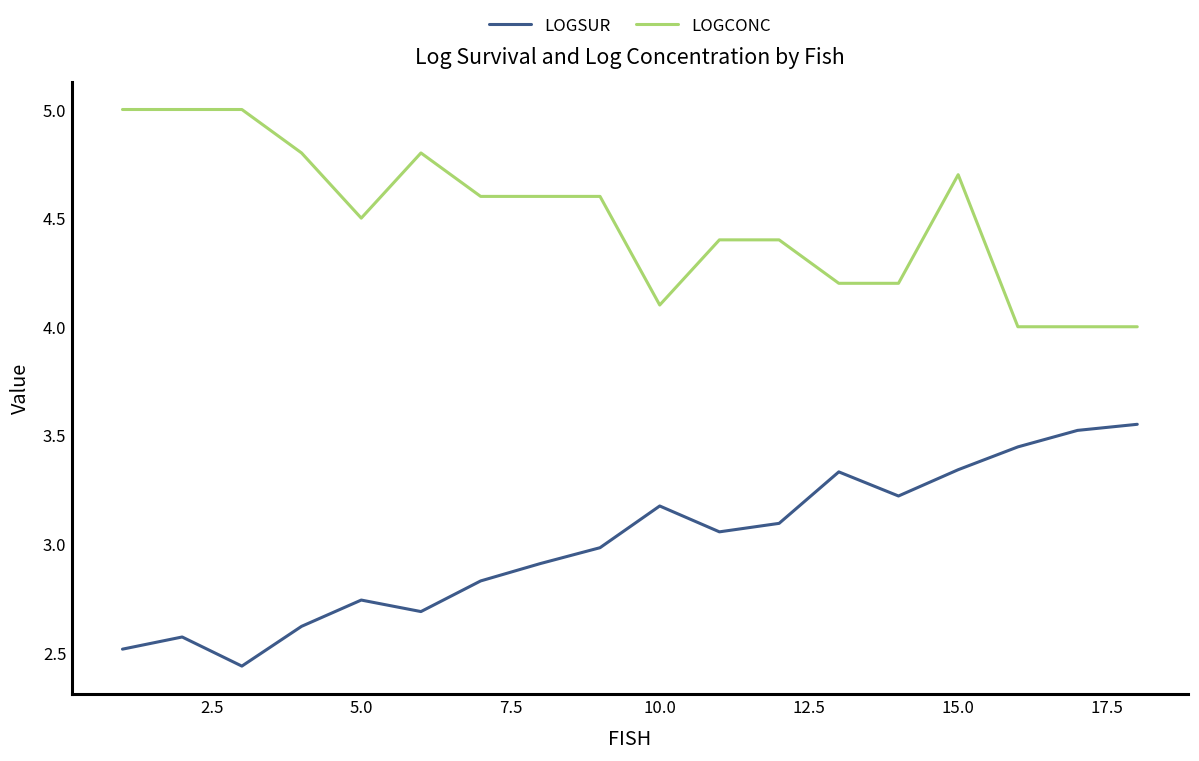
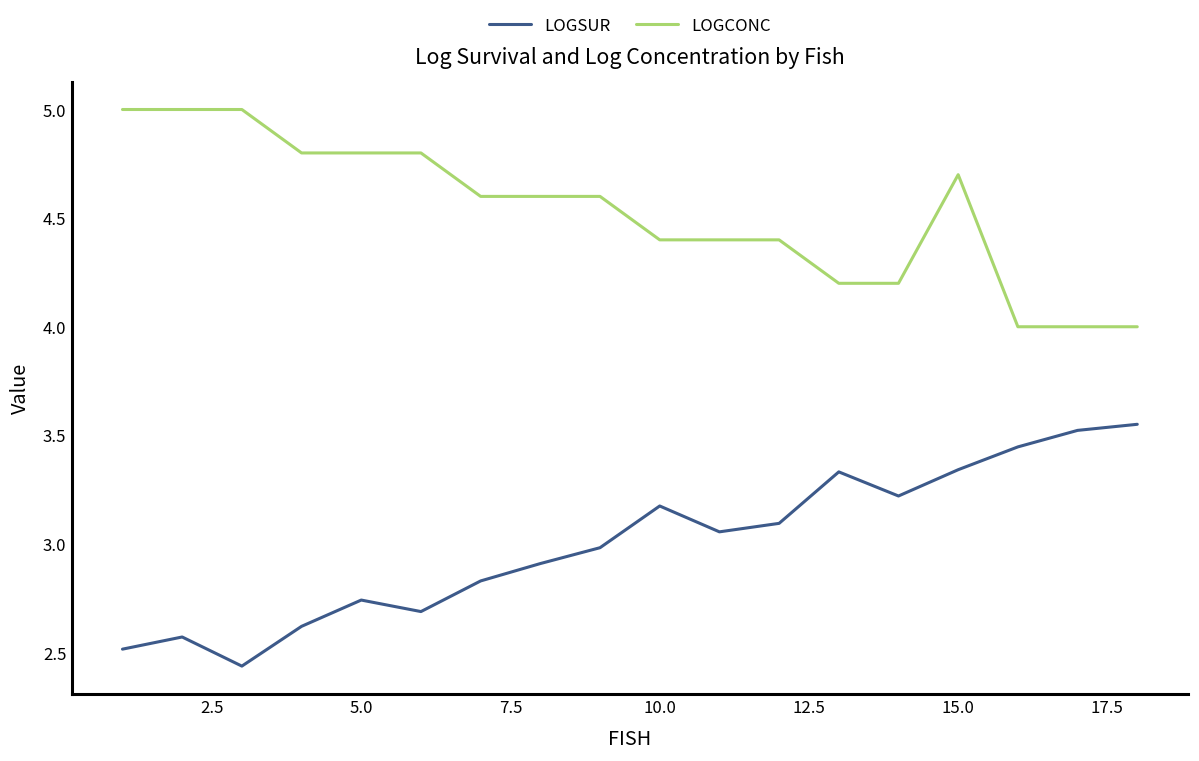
LOGCONC, 5.0: 4.5 -> 4.8
LOGCONC, 10.0: 4.1 -> 4.4
